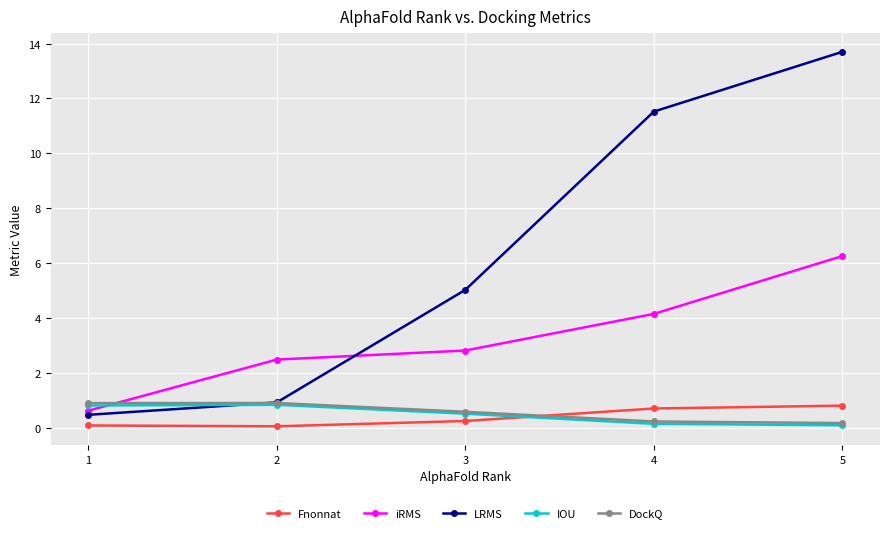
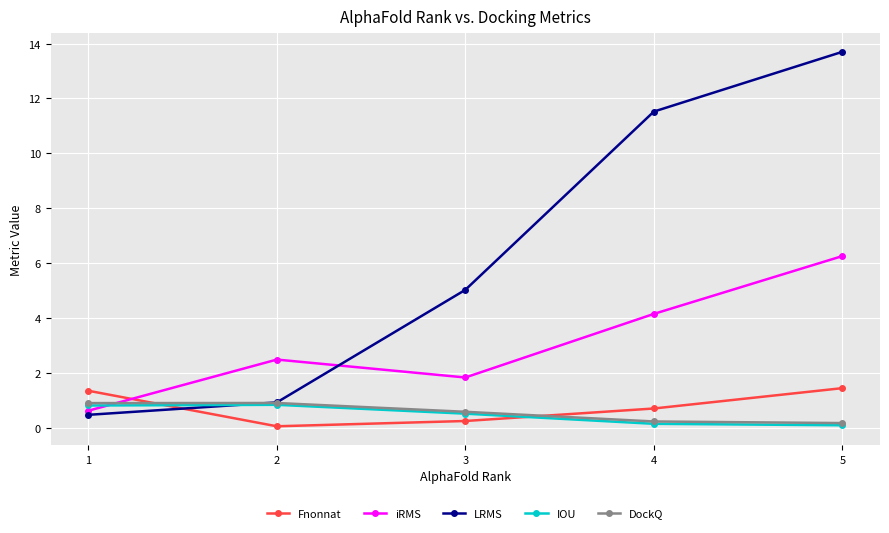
Fnonnat, 1: 0.1 -> 1.4
iRMS, 3: 2.8 -> 1.8
Fnonnat, 5: 0.8 -> 1.5
